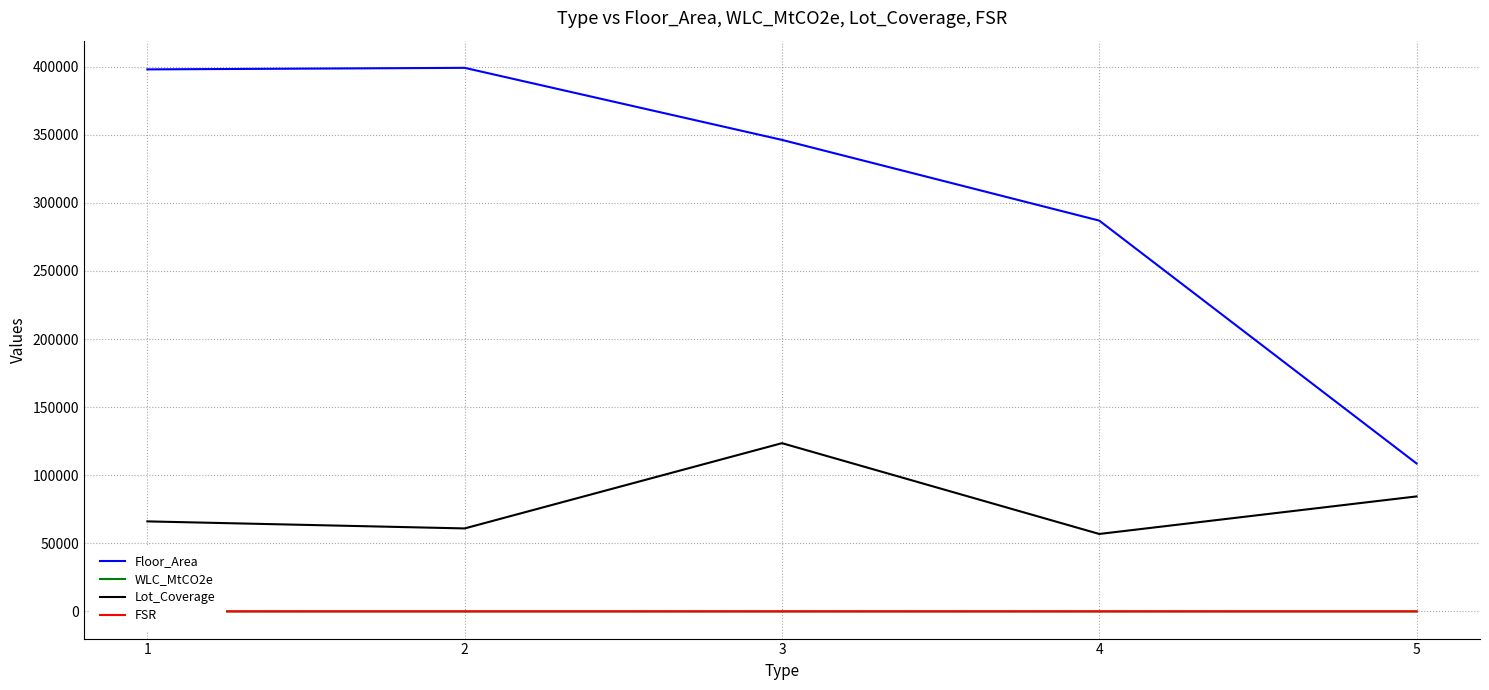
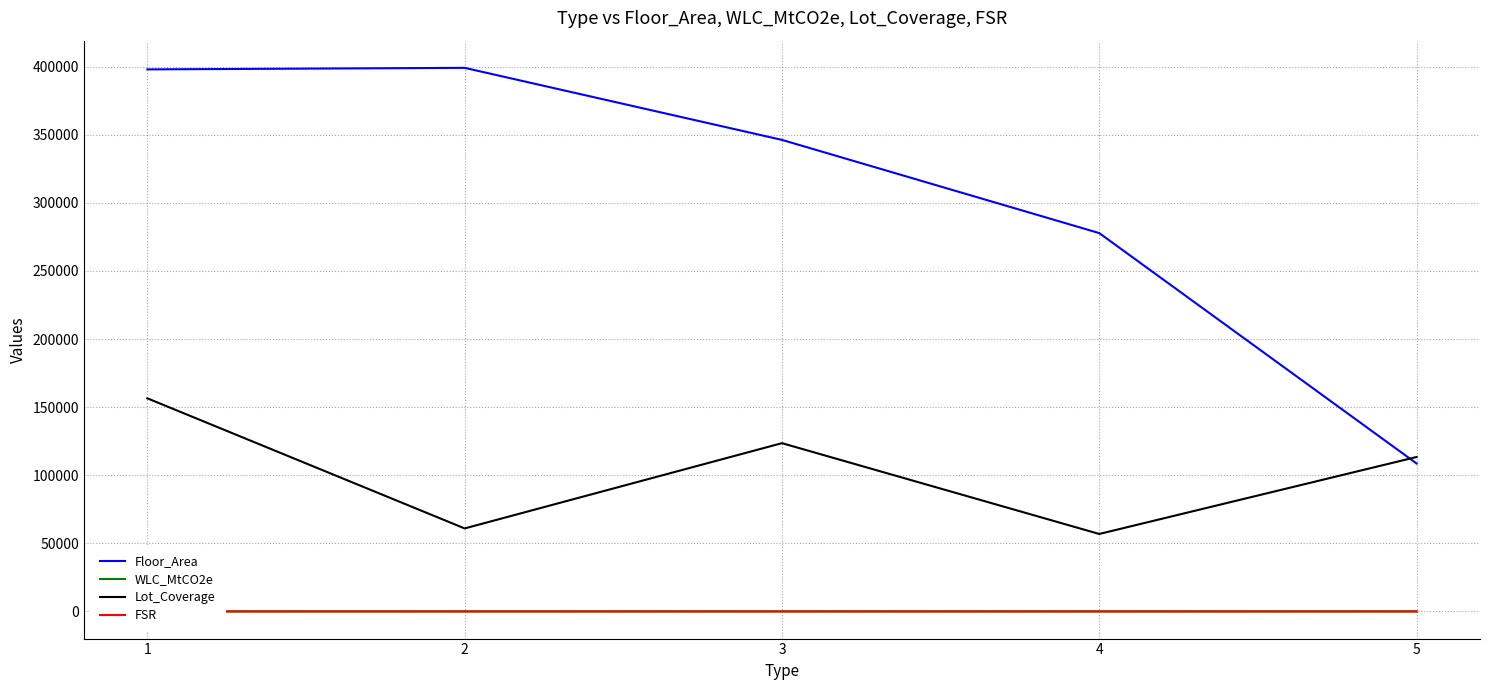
Lot_Coverage, 1: 66000 -> 156000
Floor_Area, 4: 287000 -> 278000
Lot_Coverage, 5: 84000 -> 113000
